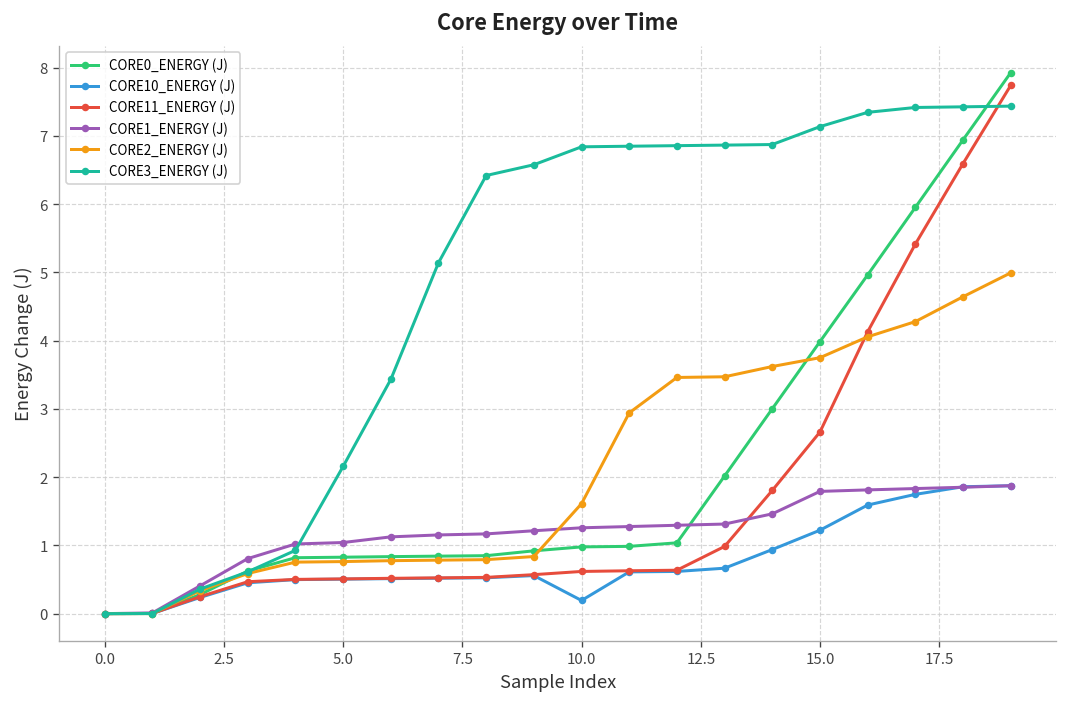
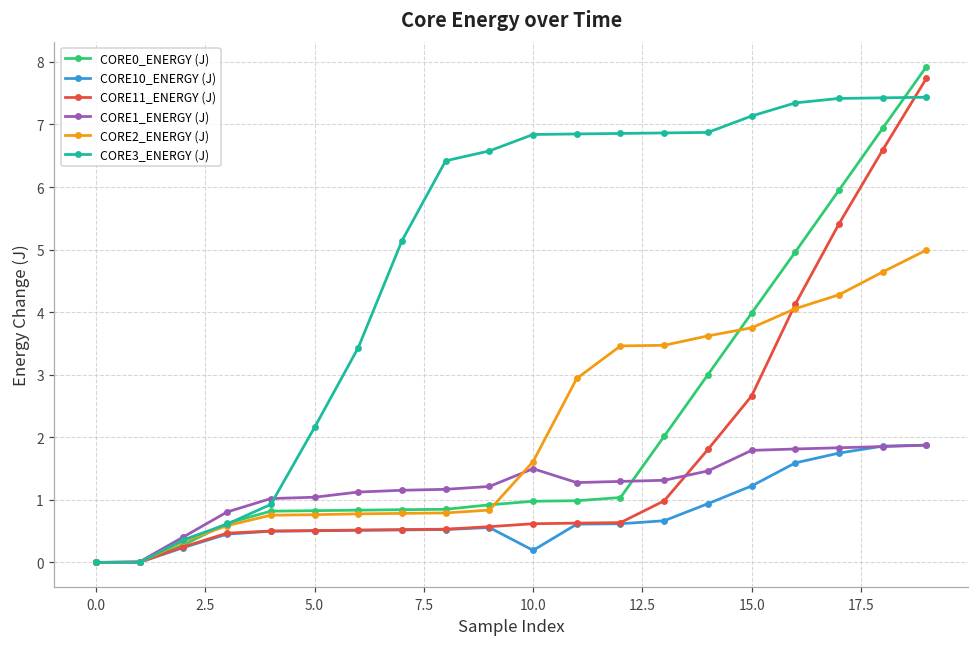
CORE1_ENERGY (J), 10.0: 1.3 -> 1.5
